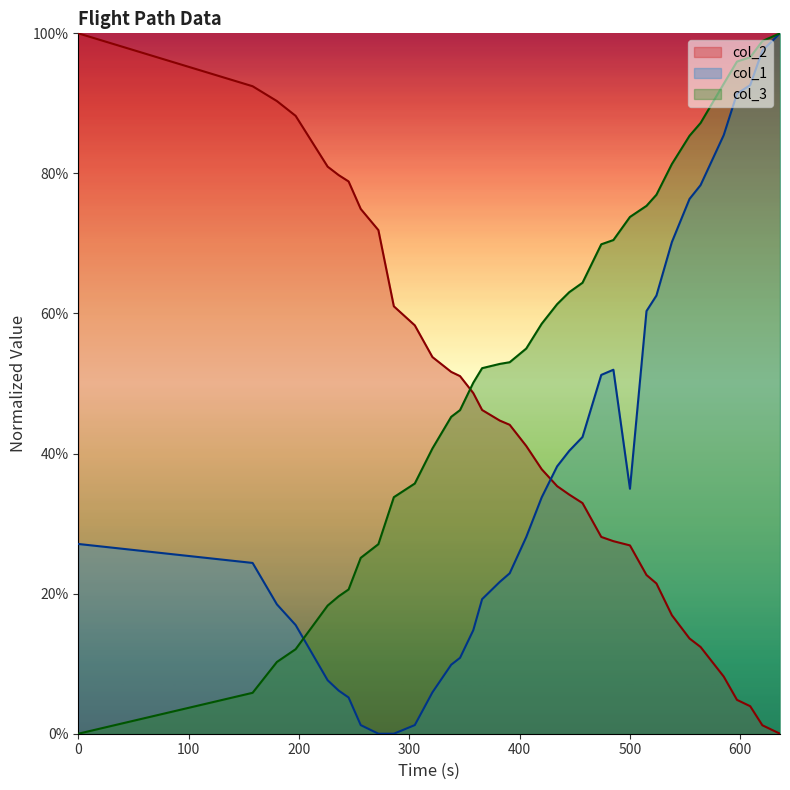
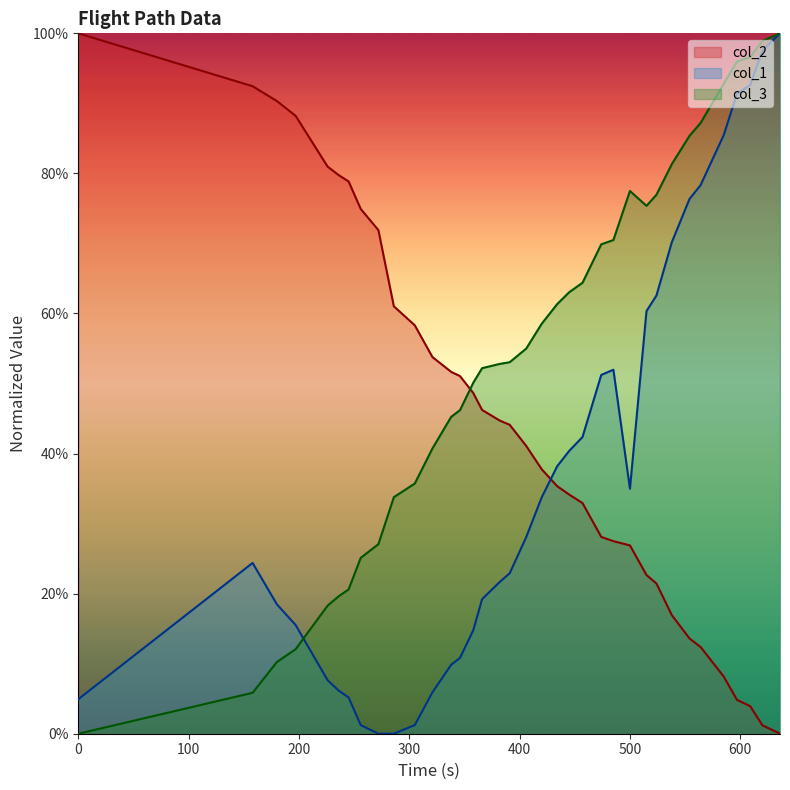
col_1, 0: 27% -> 5%
col_3, 500: 74% -> 77%
